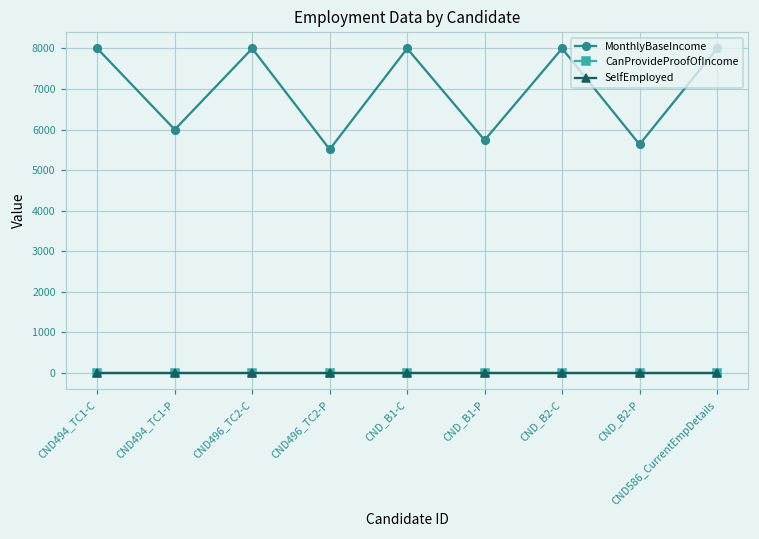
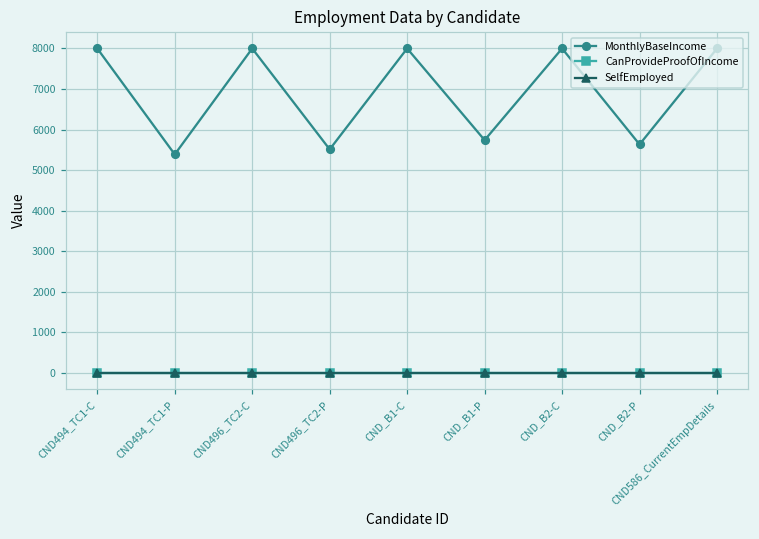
MonthlyBaseIncome, CND494_TC1-P: 6000 -> 5400
